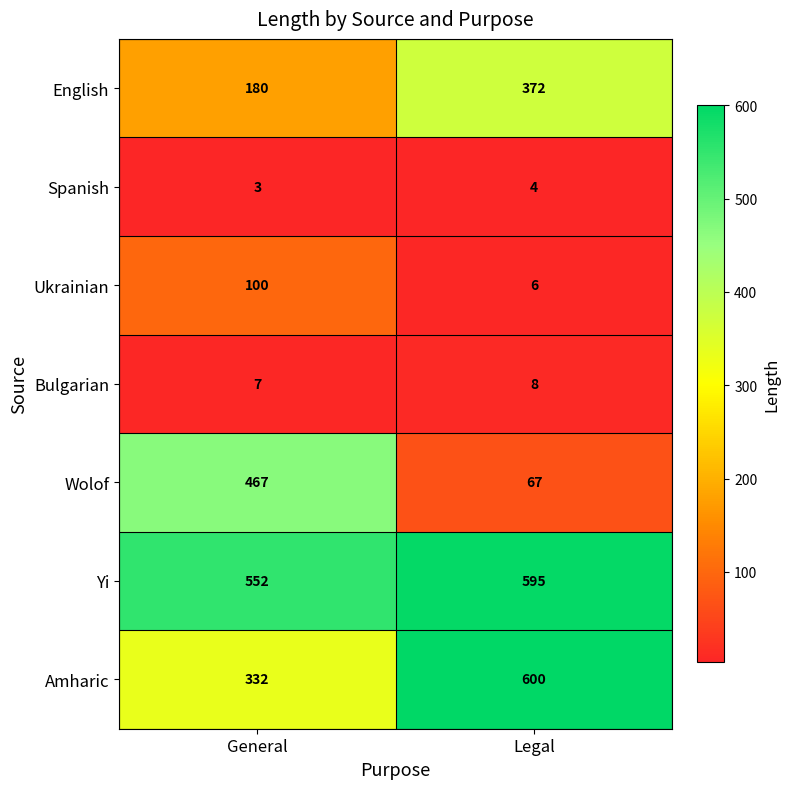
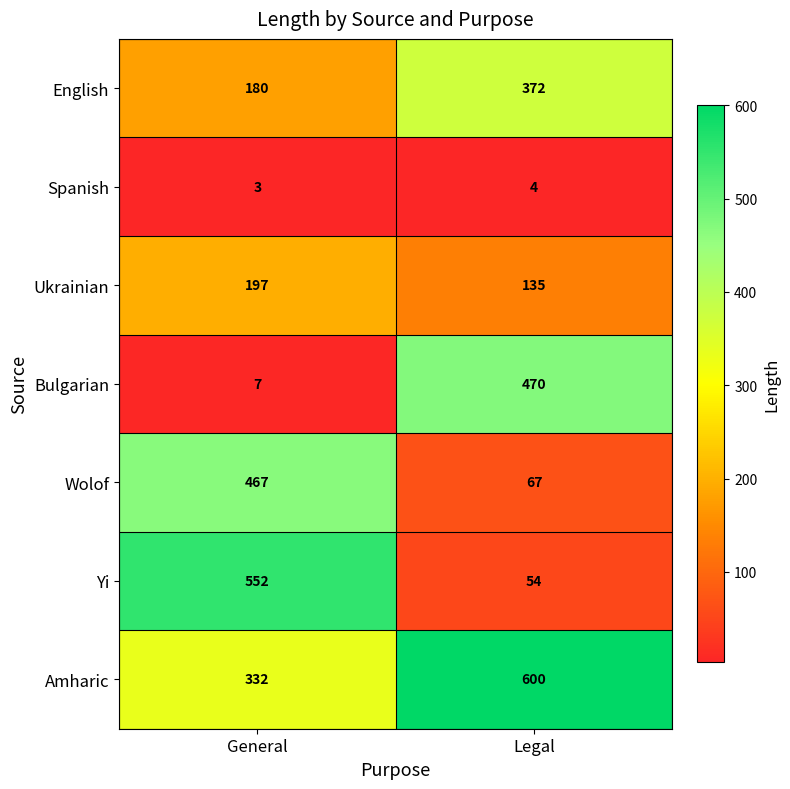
Ukrainian, General: 100 -> 197
Ukrainian, Legal: 6 -> 135
Bulgarian, Legal: 8 -> 470
Yi, Legal: 595 -> 54
